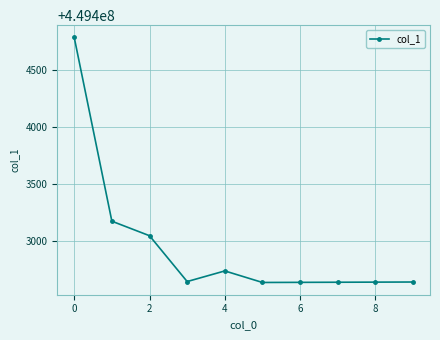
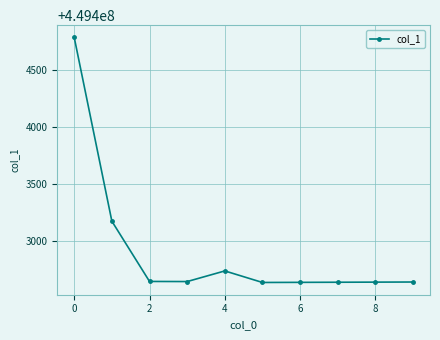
2: 449403050 -> 449402650
